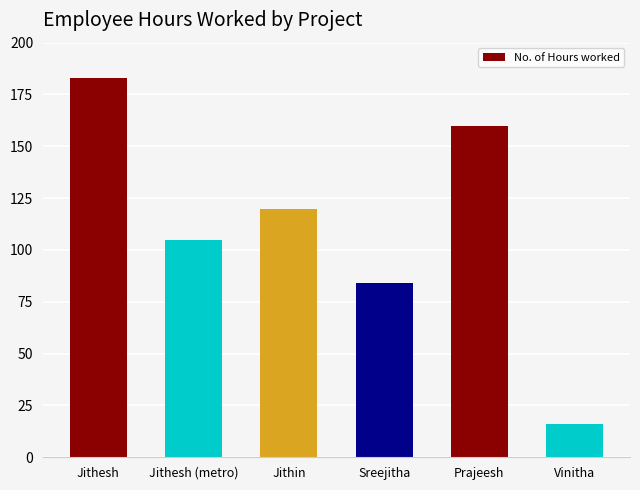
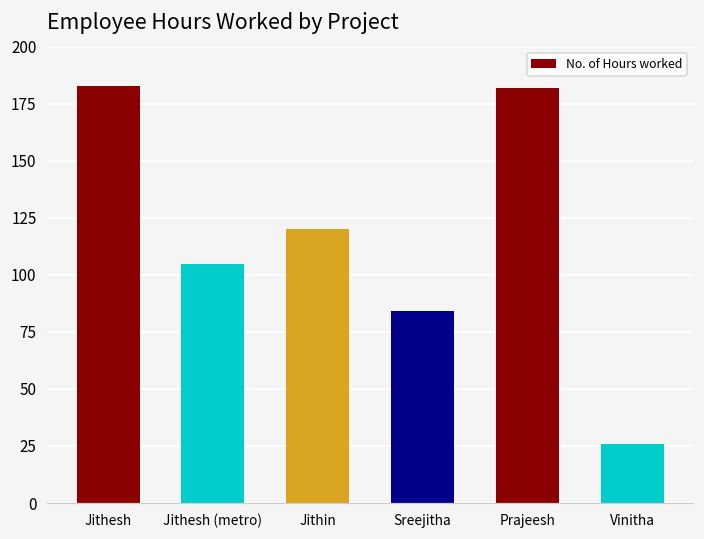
Prajeesh: 160 -> 182
Vinitha: 16 -> 26
